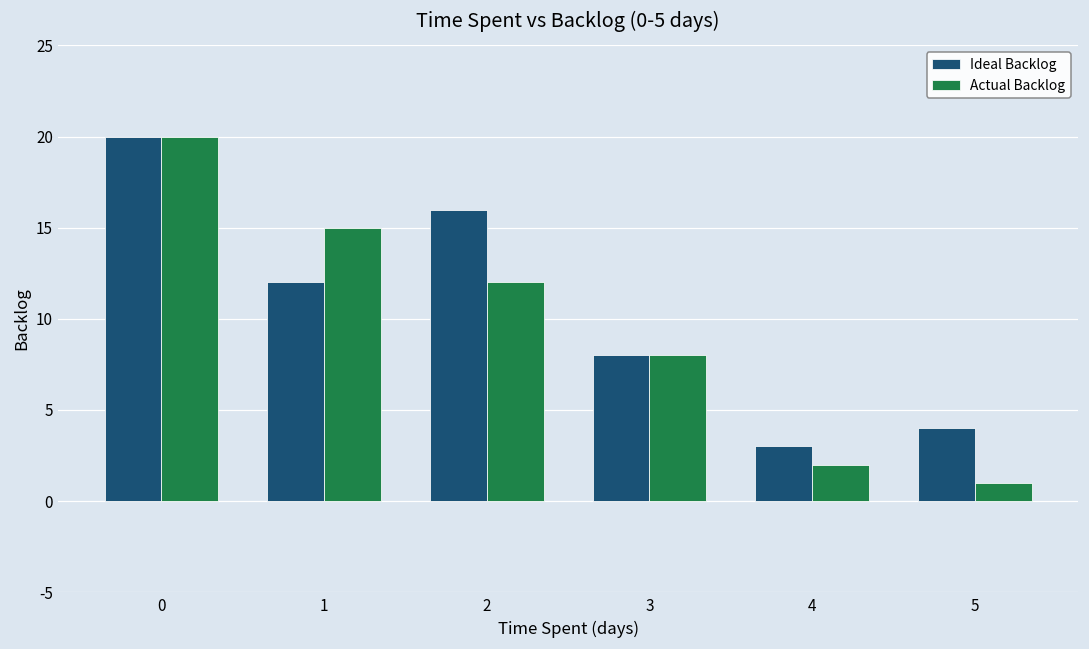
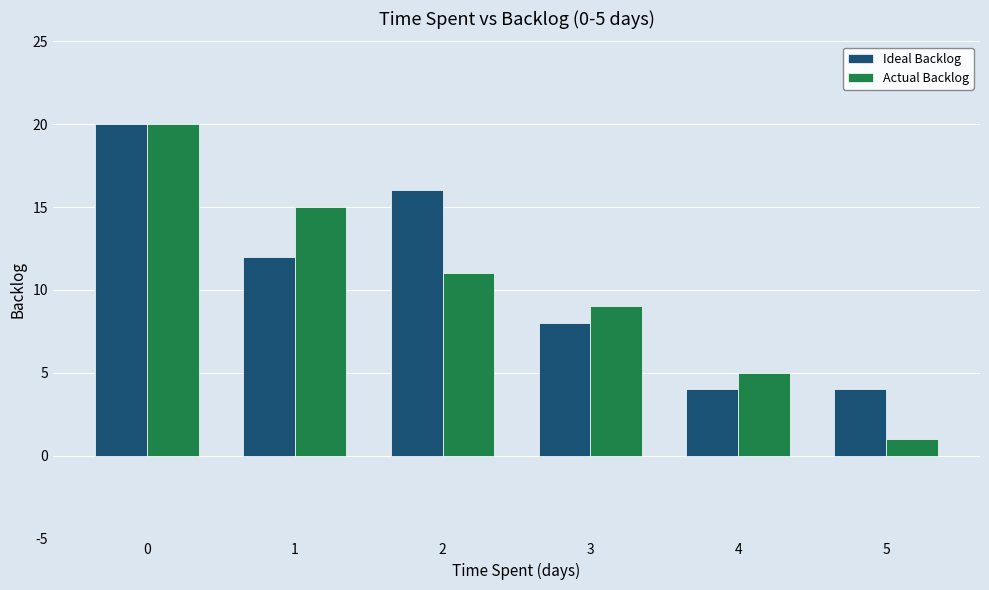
Actual Backlog, 2: 12 -> 11
Actual Backlog, 3: 8 -> 9
Ideal Backlog, 4: 3 -> 4
Actual Backlog, 4: 2 -> 5
